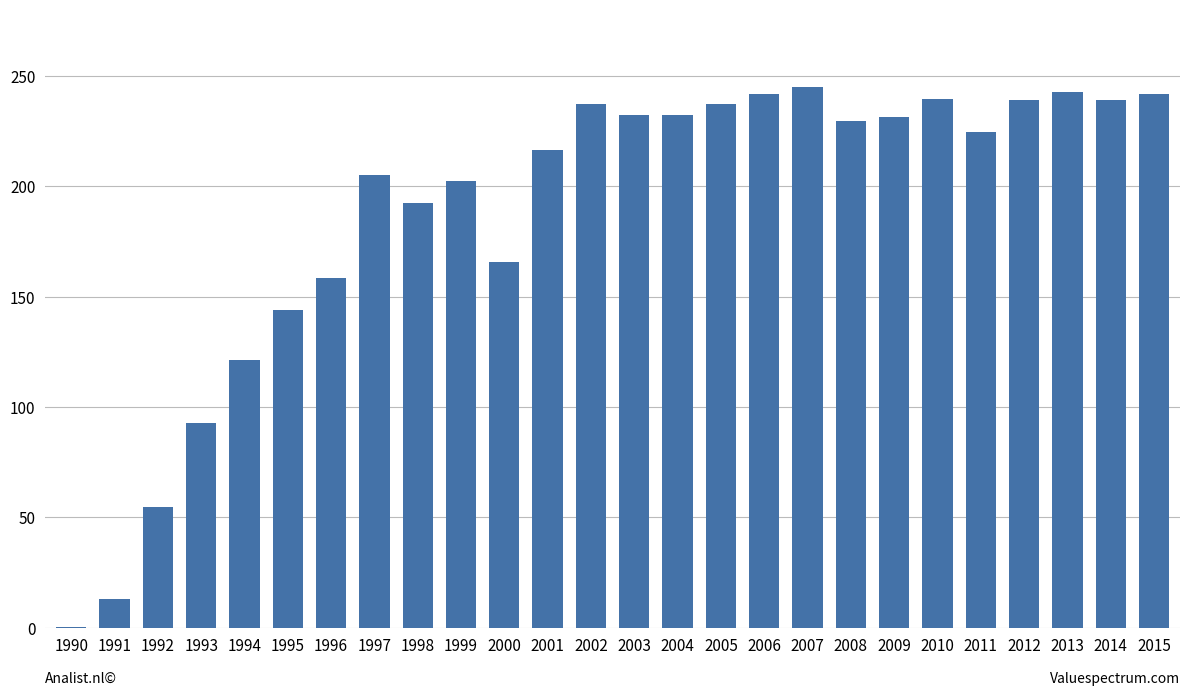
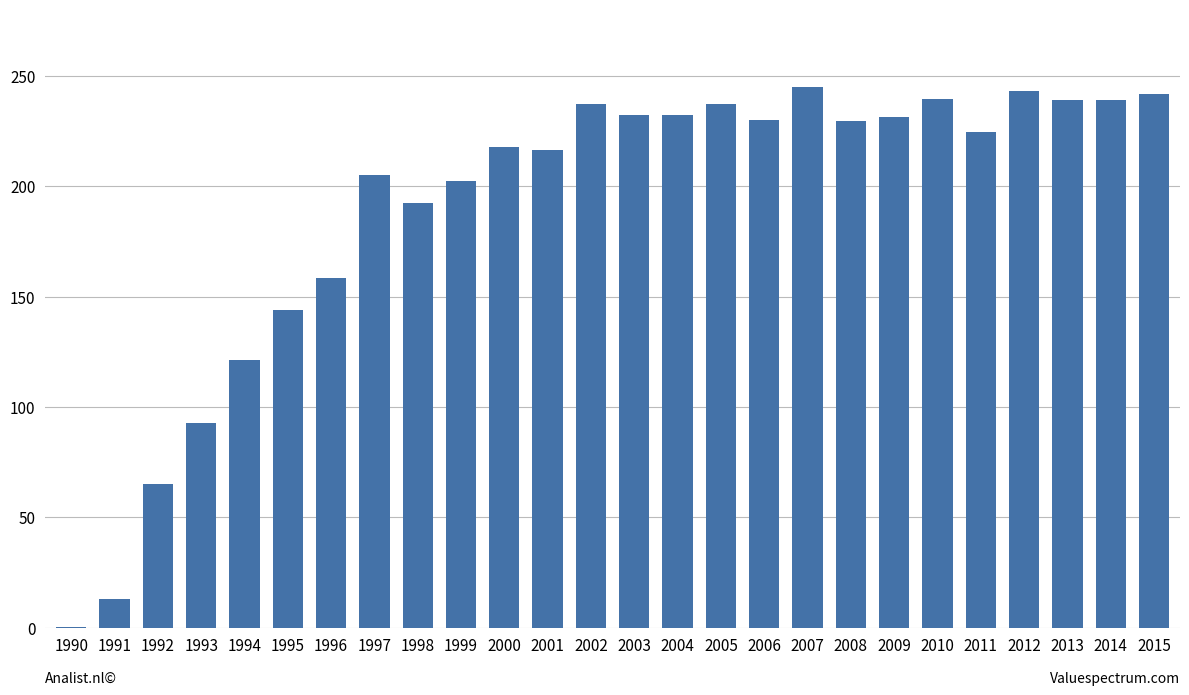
1992: 55 -> 65
2000: 166 -> 218
2006: 242 -> 230
2012: 239 -> 243
2013: 243 -> 239
